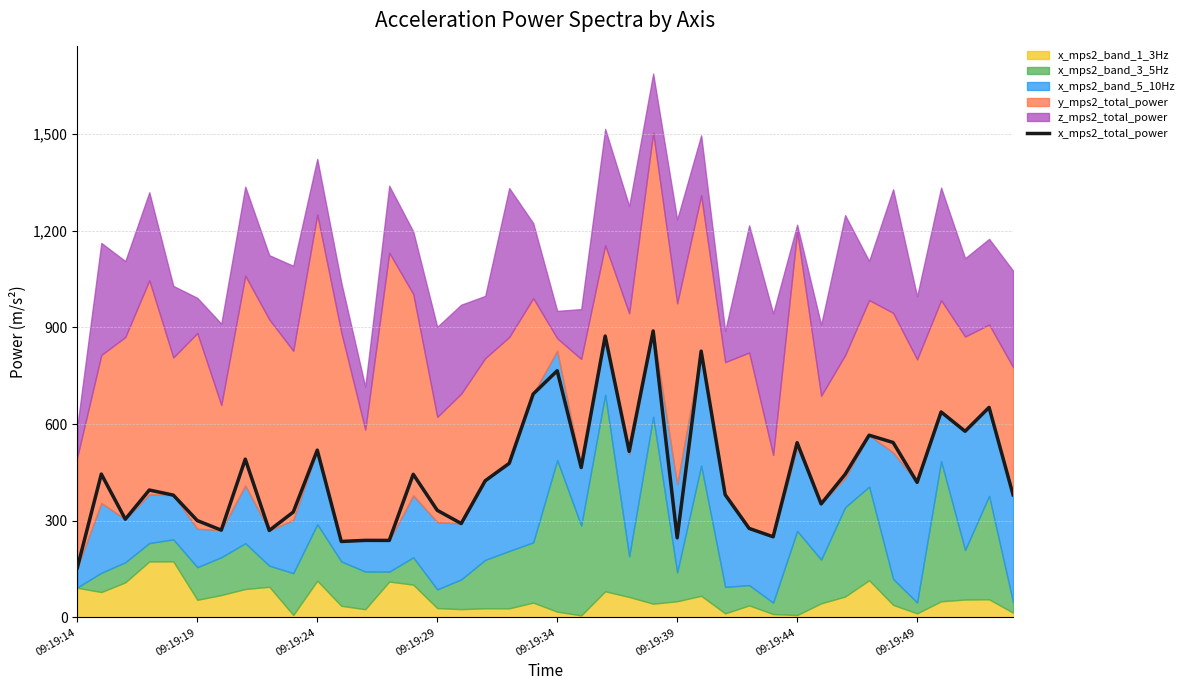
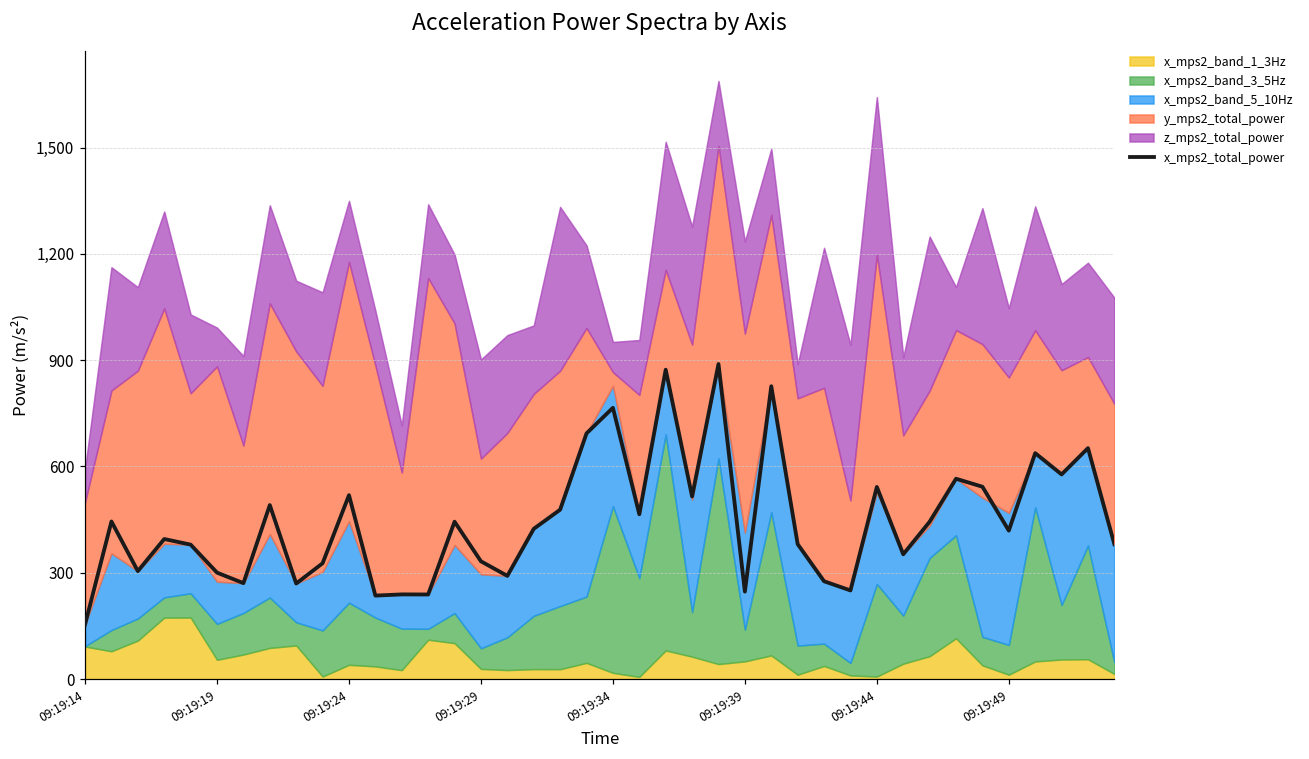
x_mps2_band_1_3Hz, 09:19:24: 110 -> 40
z_mps2_total_power, 09:19:44: 20 -> 440
x_mps2_band_3_5Hz, 09:19:49: 30 -> 80
